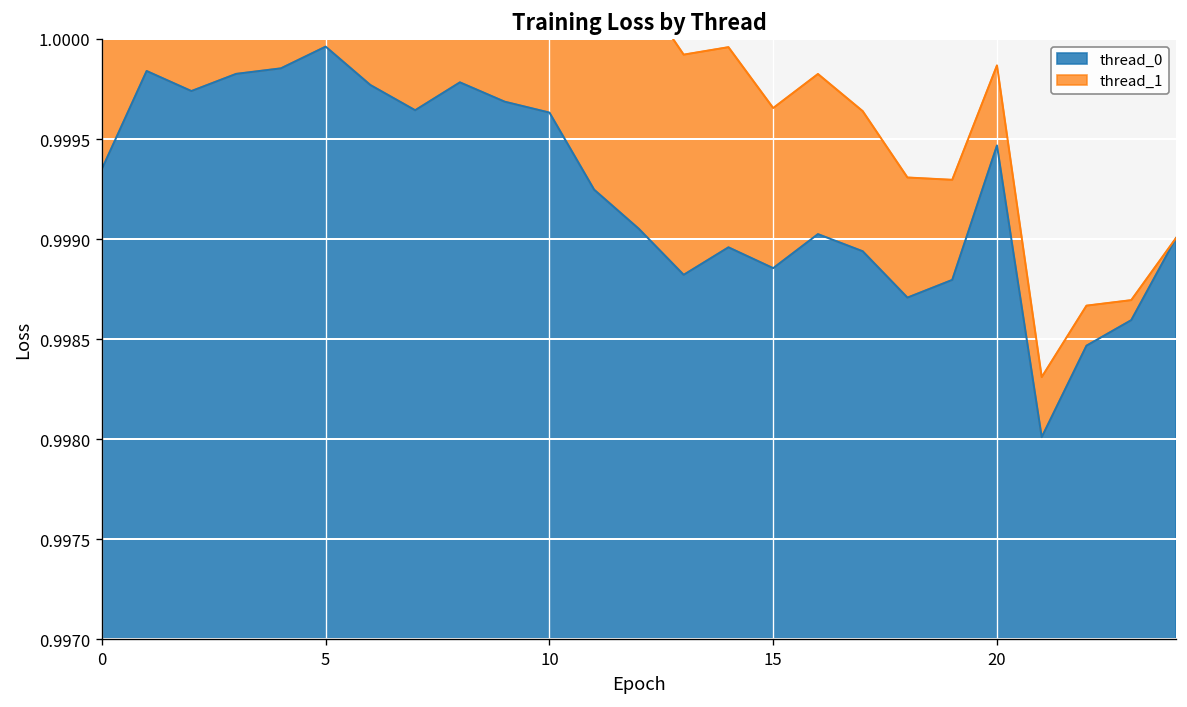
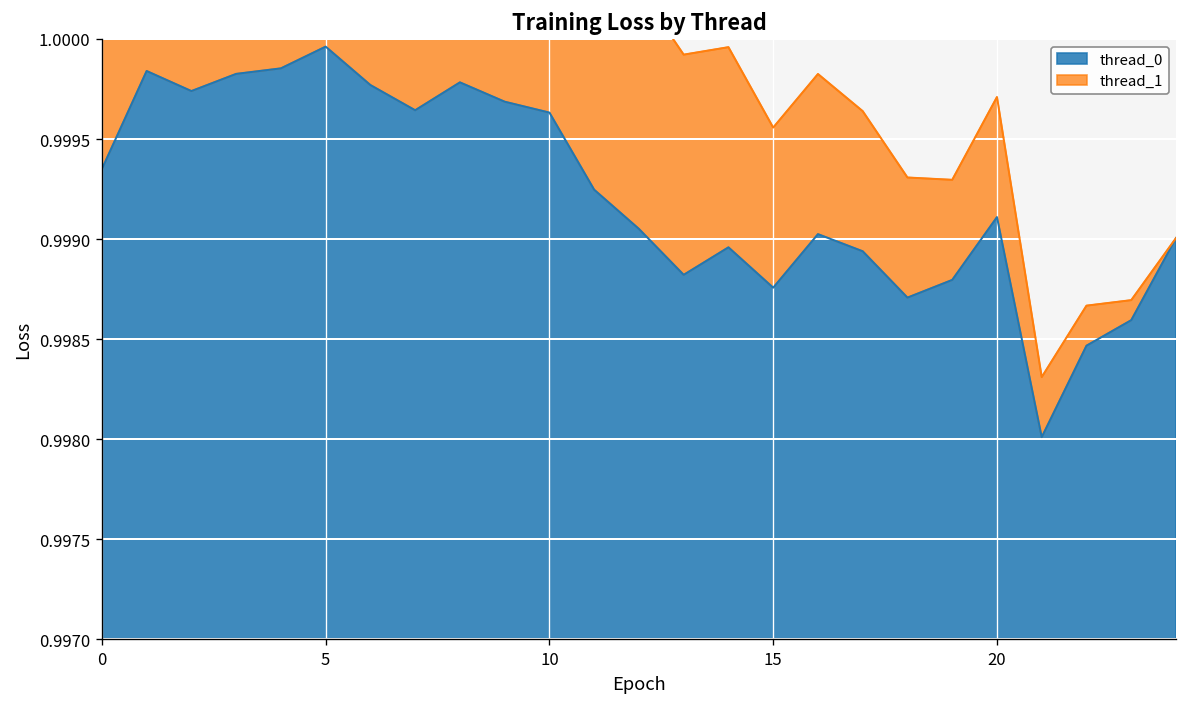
thread_0, 15: 0.99886 -> 0.99876
thread_0, 20: 0.99947 -> 0.99911
thread_1, 20: 0.00040 -> 0.00060
